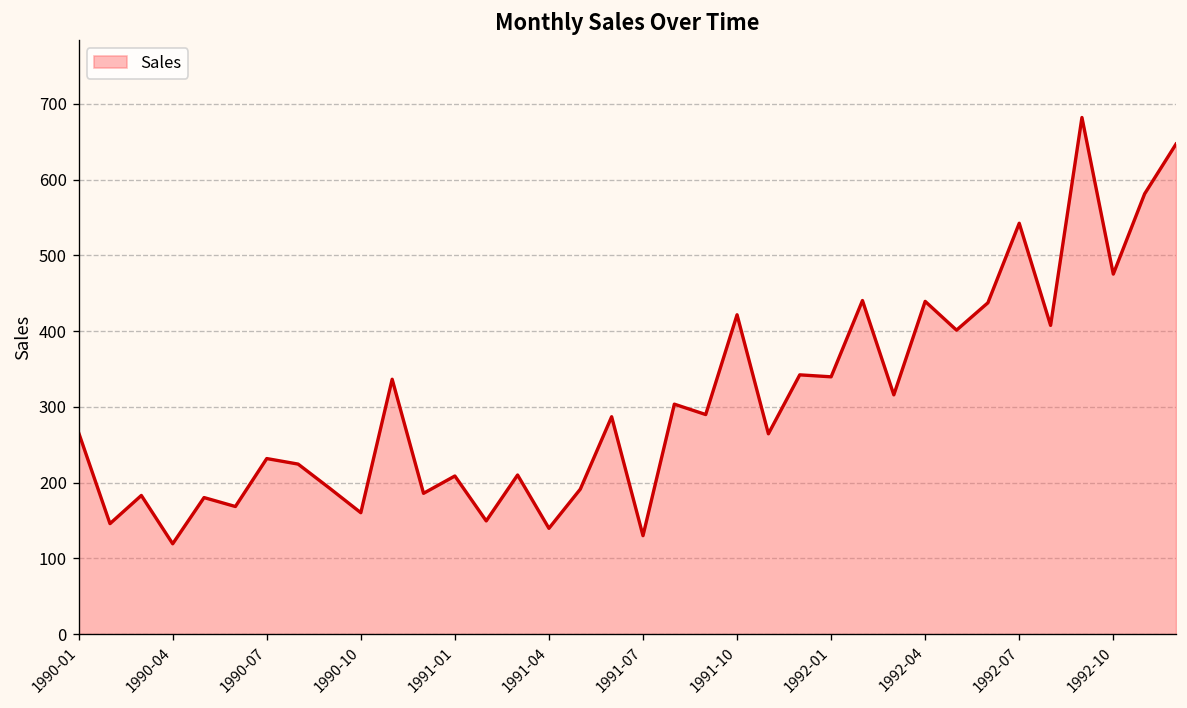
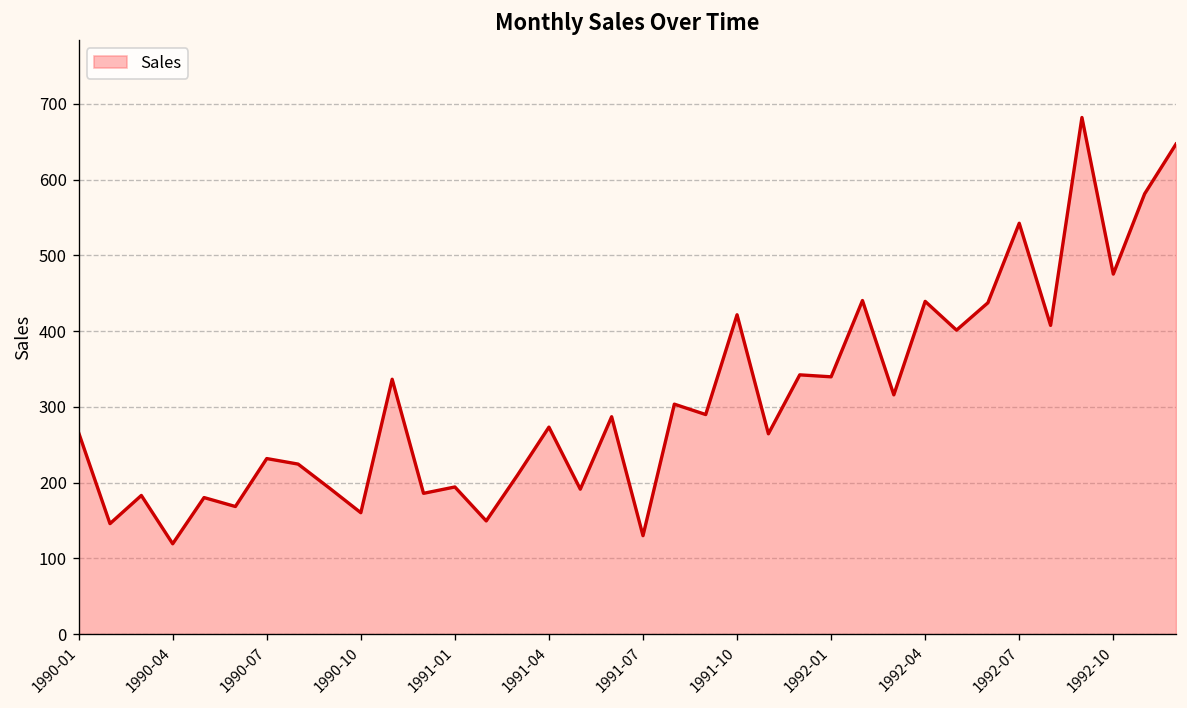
1991-01: 210 -> 190
1991-04: 140 -> 270
